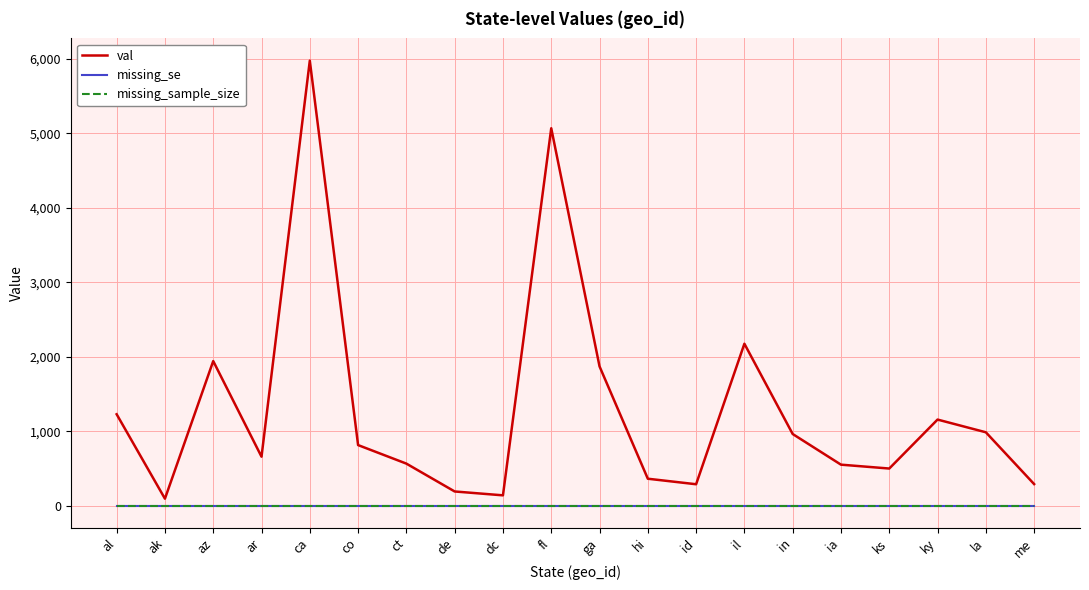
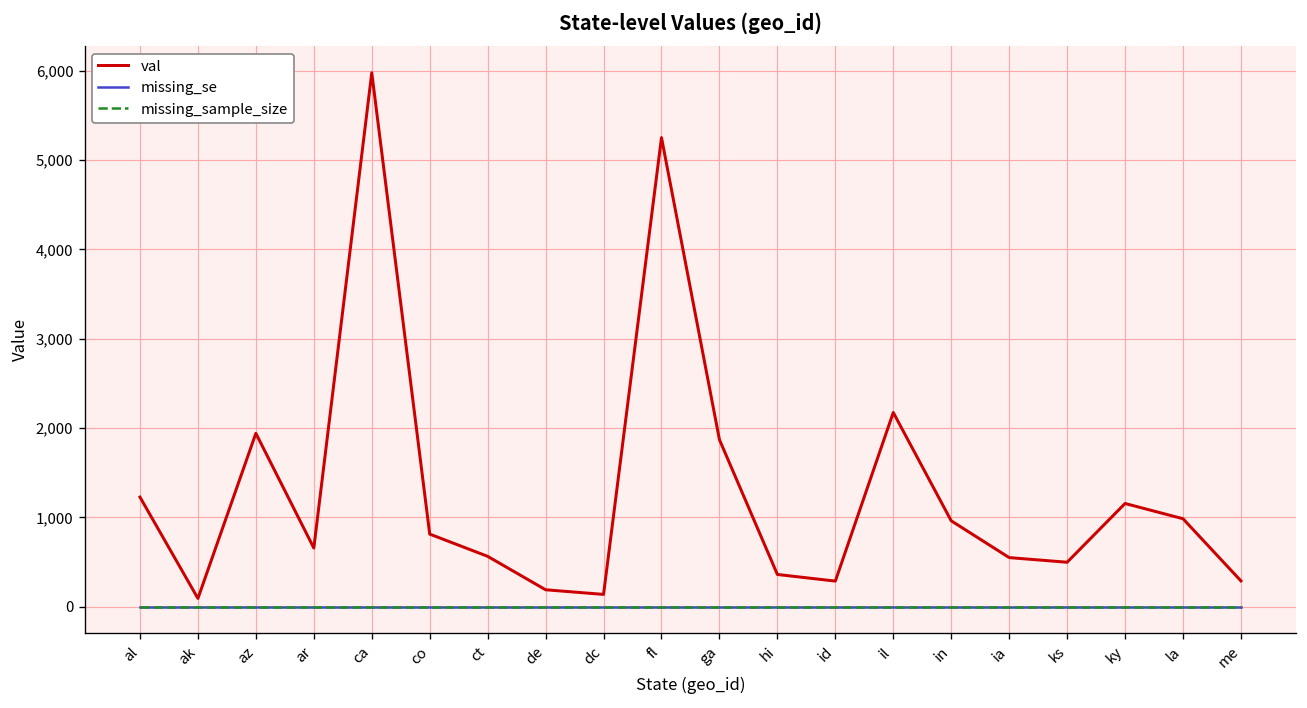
val, fl: 5,100 -> 5,300
